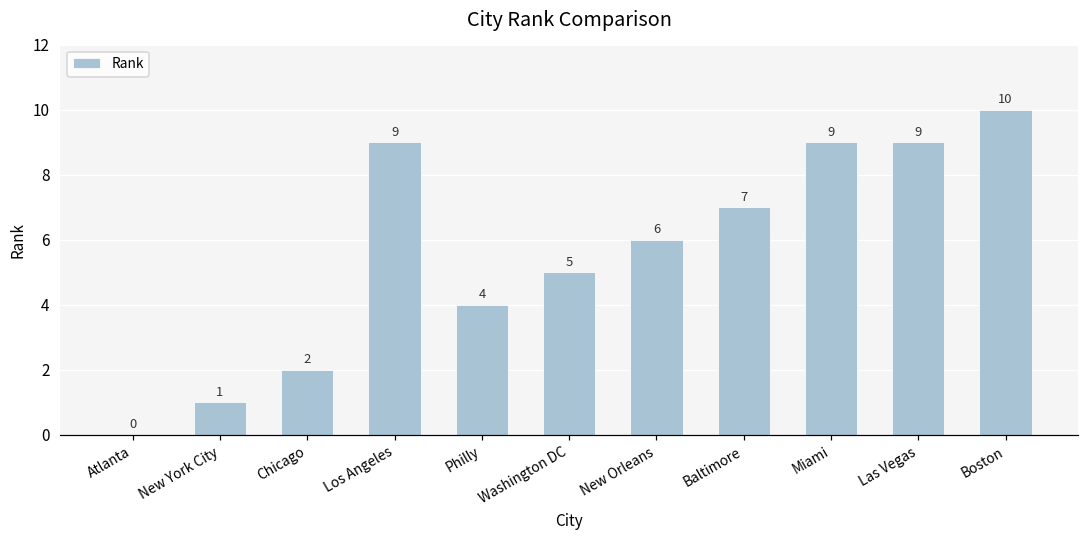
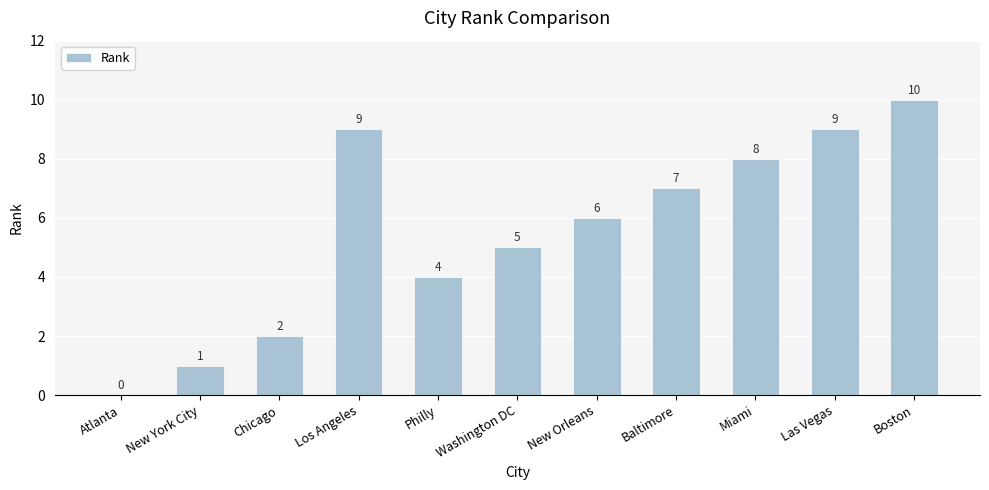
Miami: 9 -> 8
